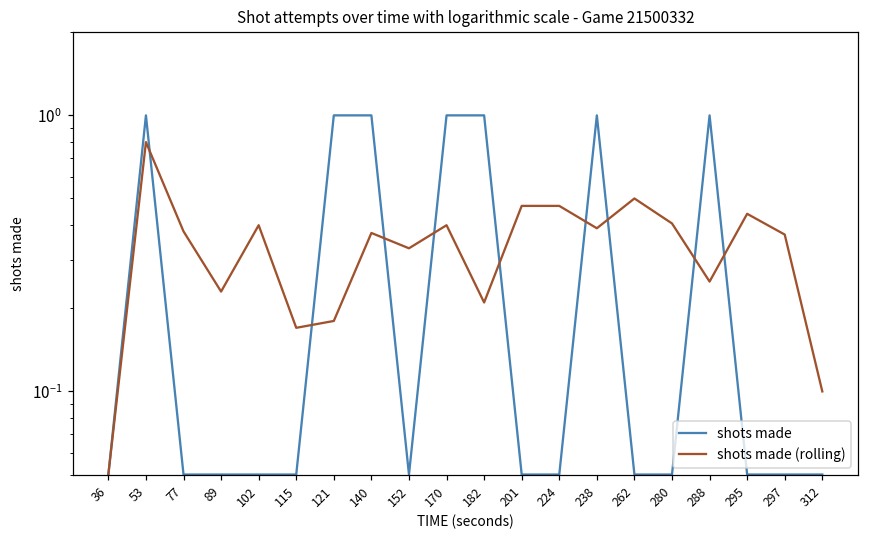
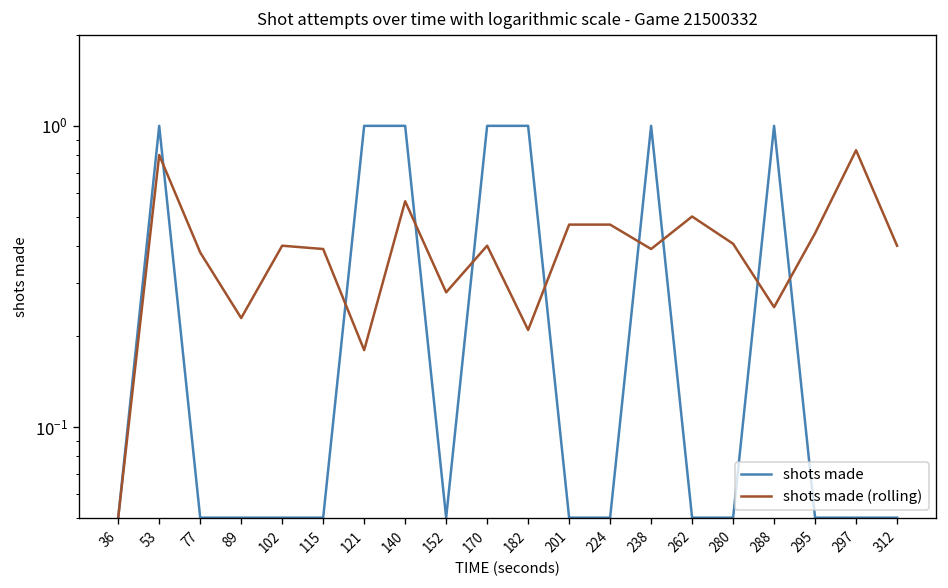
shots made (rolling), 115: 0.17 -> 0.39
shots made (rolling), 140: 0.38 -> 0.56
shots made (rolling), 152: 0.33 -> 0.28
shots made (rolling), 297: 0.37 -> 0.83
shots made (rolling), 312: 0.1 -> 0.4
